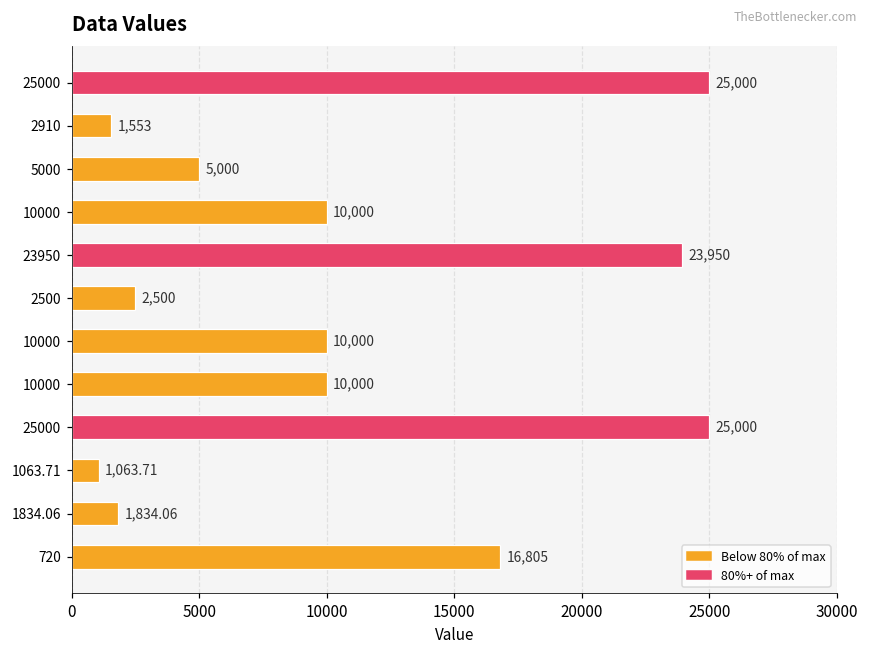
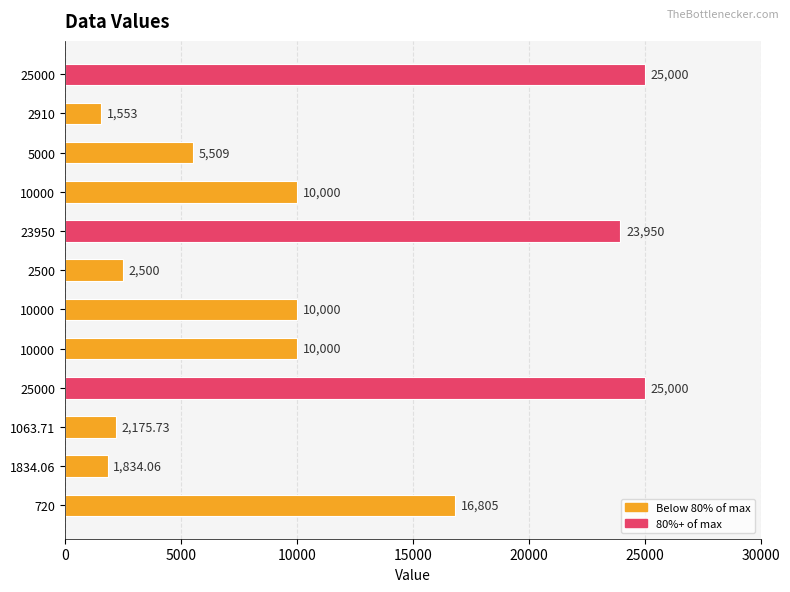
5000: 5,000 -> 5,509
1063.71: 1,063.71 -> 2,175.73
